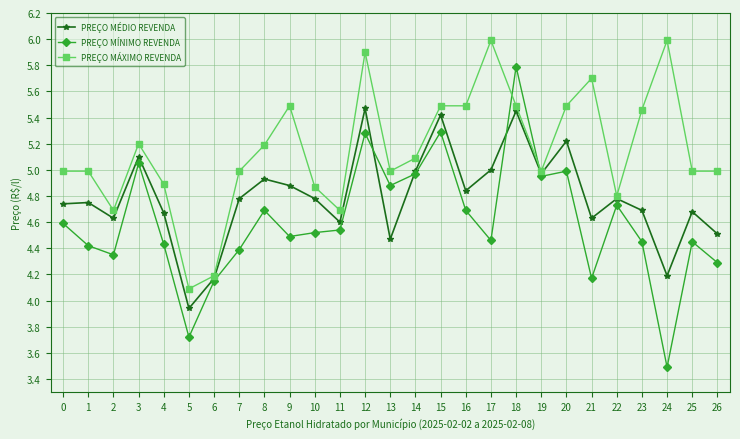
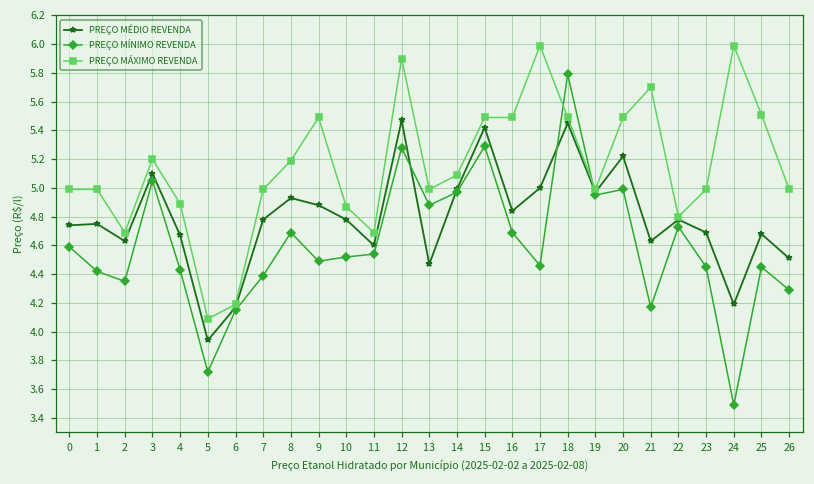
PREÇO MÁXIMO REVENDA, 23: 5.46 -> 4.99
PREÇO MÁXIMO REVENDA, 25: 4.99 -> 5.51
